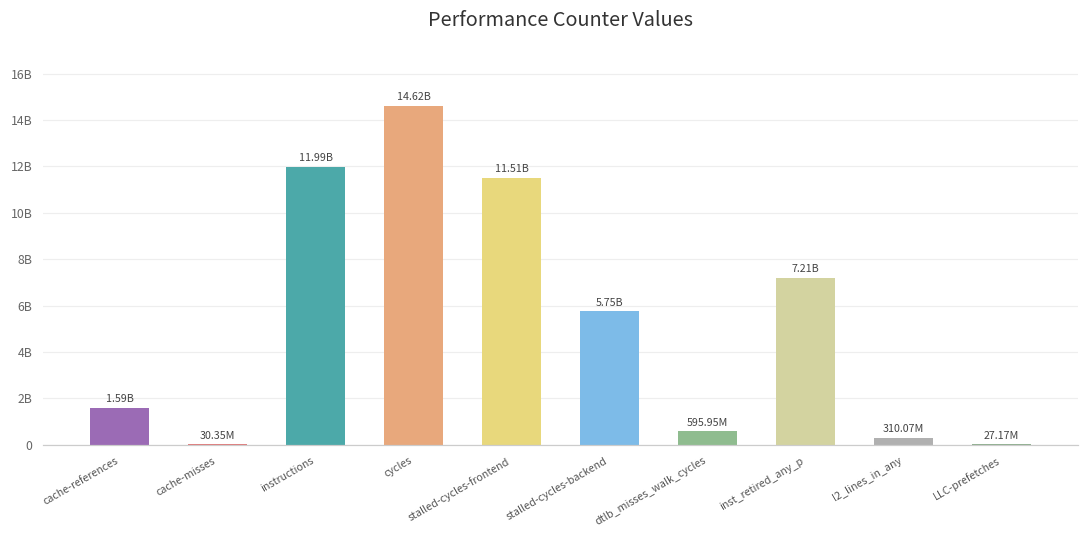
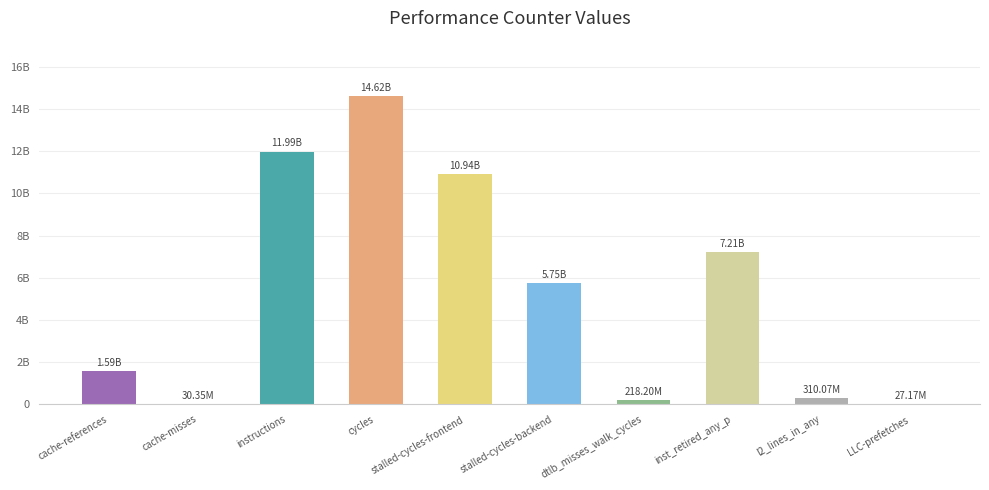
stalled-cycles-frontend: 11.51B -> 10.94B
dtlb_misses_walk_cycles: 595.95M -> 218.20M
